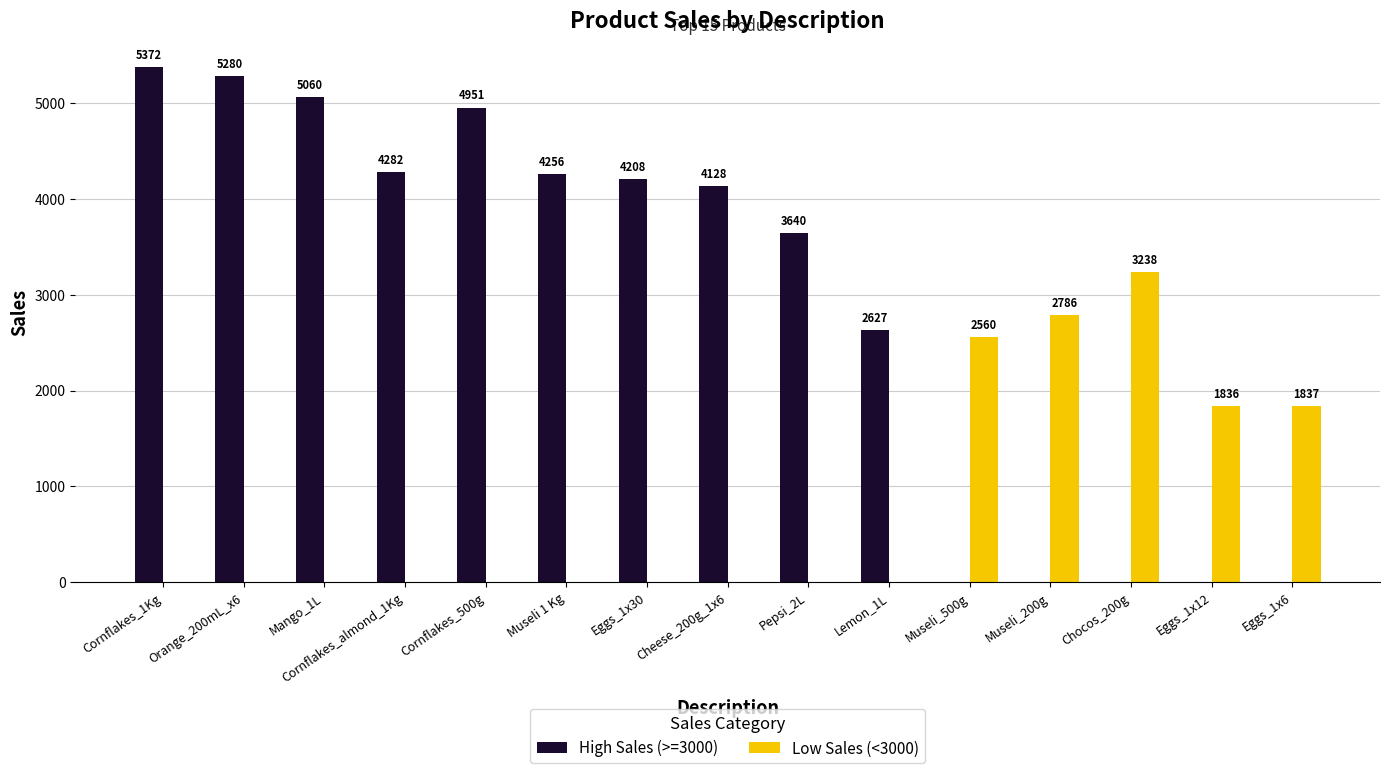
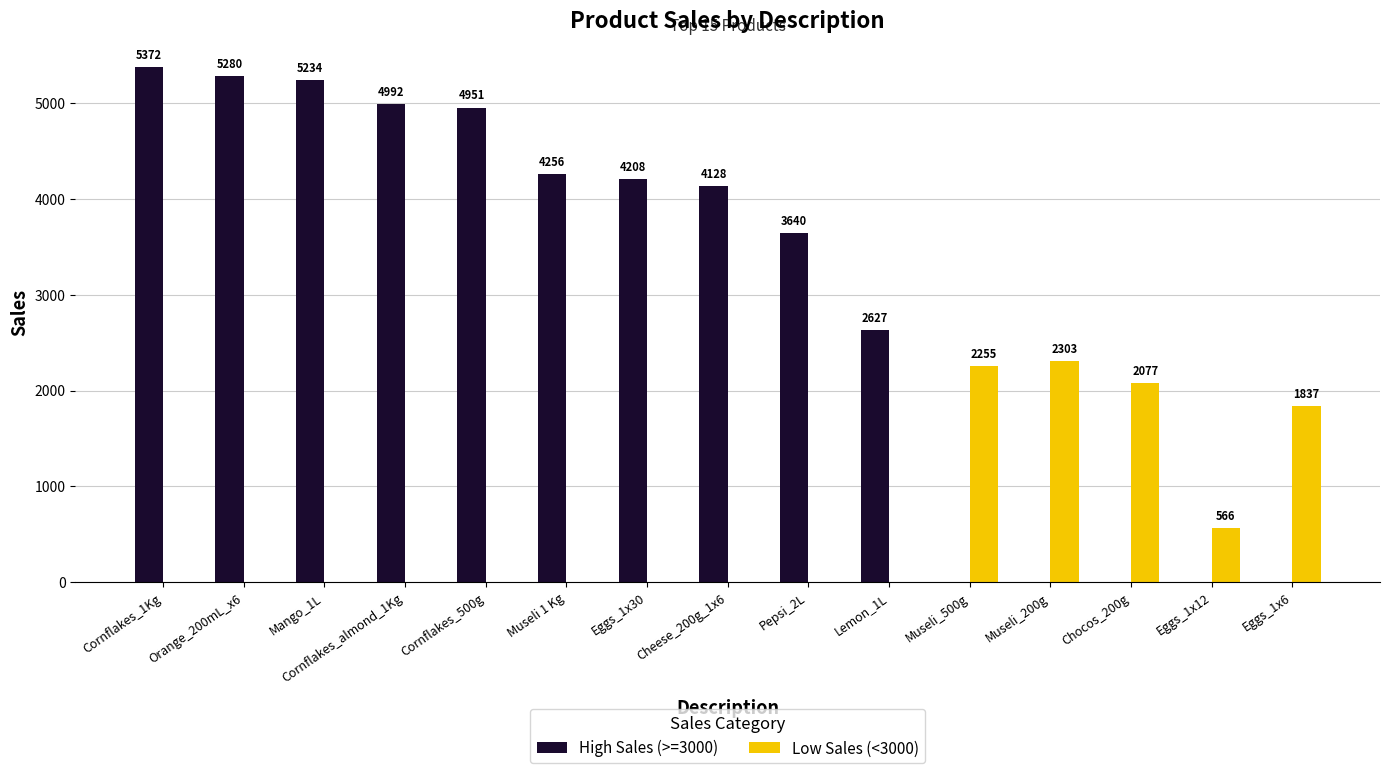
High Sales (>=3000), Mango_1L: 5060 -> 5234
High Sales (>=3000), Cornflakes_almond_1Kg: 4282 -> 4992
Low Sales (<3000), Museli_500g: 2560 -> 2255
Low Sales (<3000), Museli_200g: 2786 -> 2303
Low Sales (<3000), Chocos_200g: 3238 -> 2077
Low Sales (<3000), Eggs_1x12: 1836 -> 566
